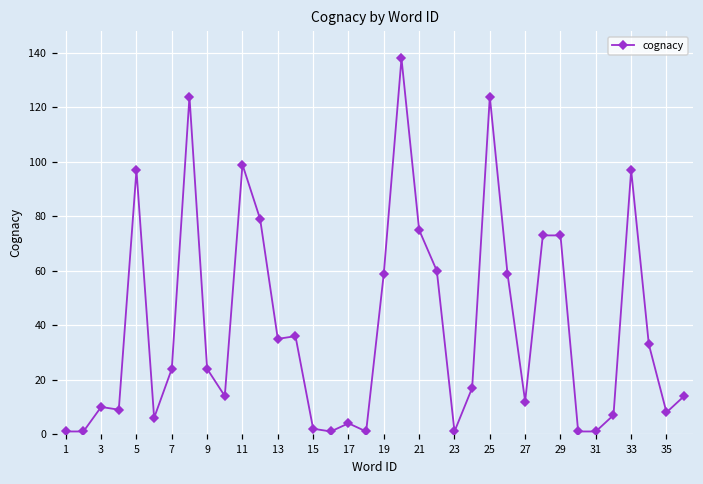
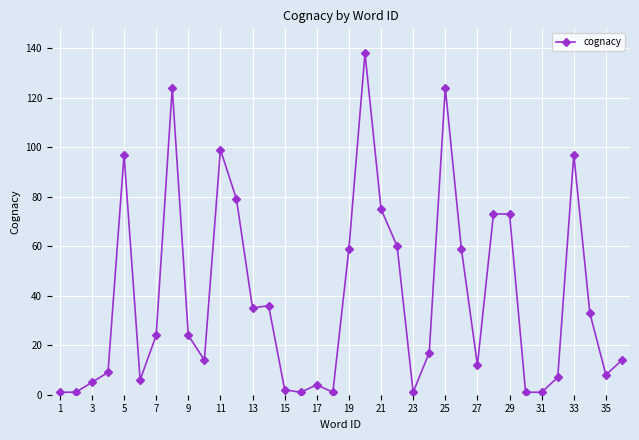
3: 10 -> 5
